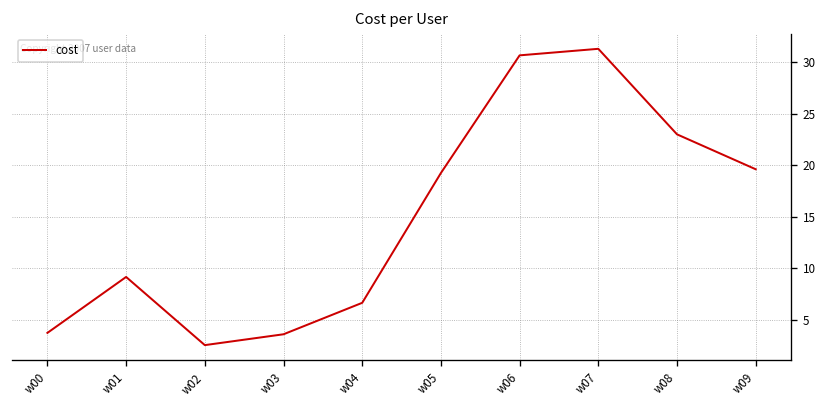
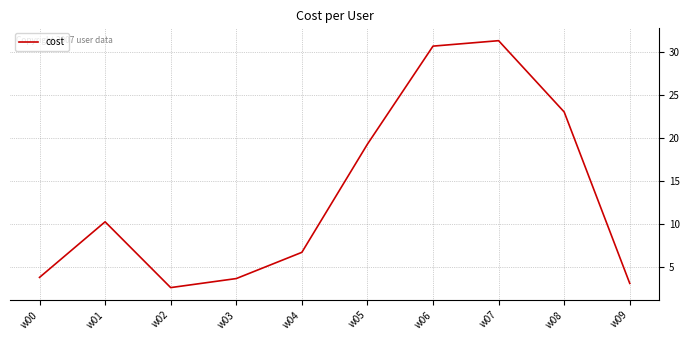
w01: 9 -> 10
w09: 20 -> 3
